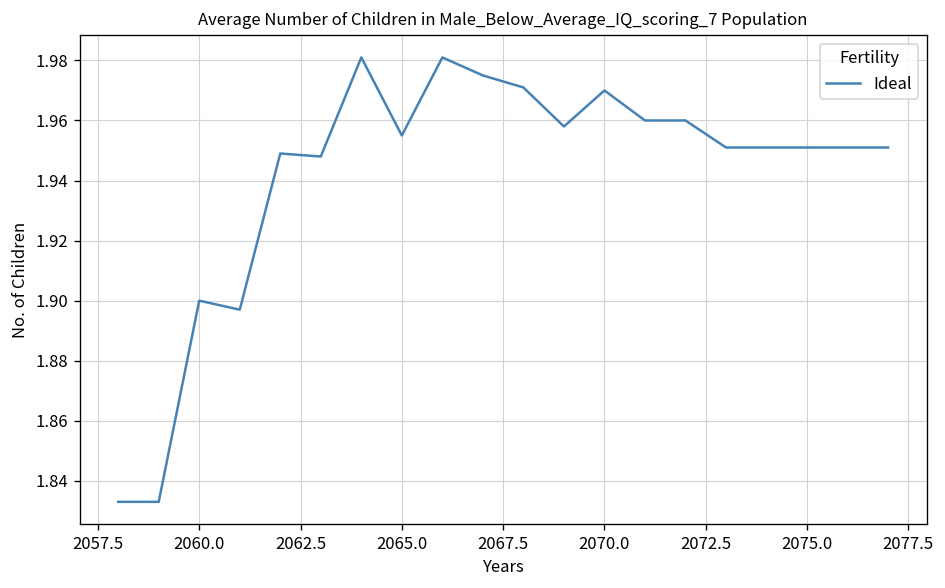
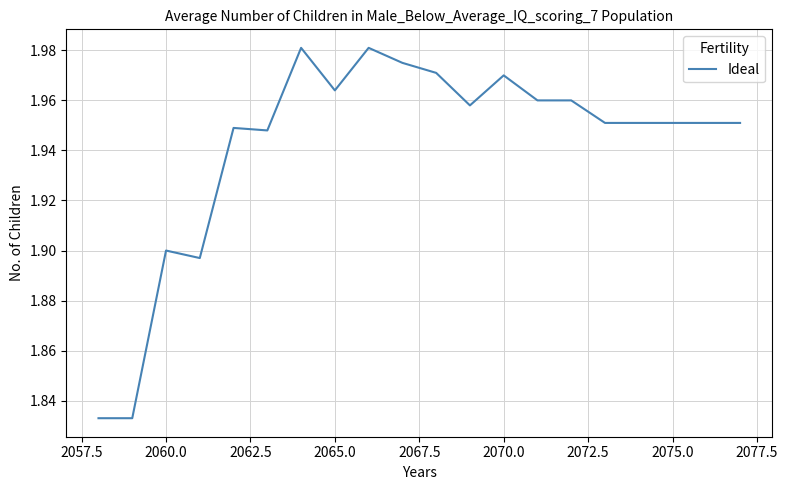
2065.0: 1.955 -> 1.964
